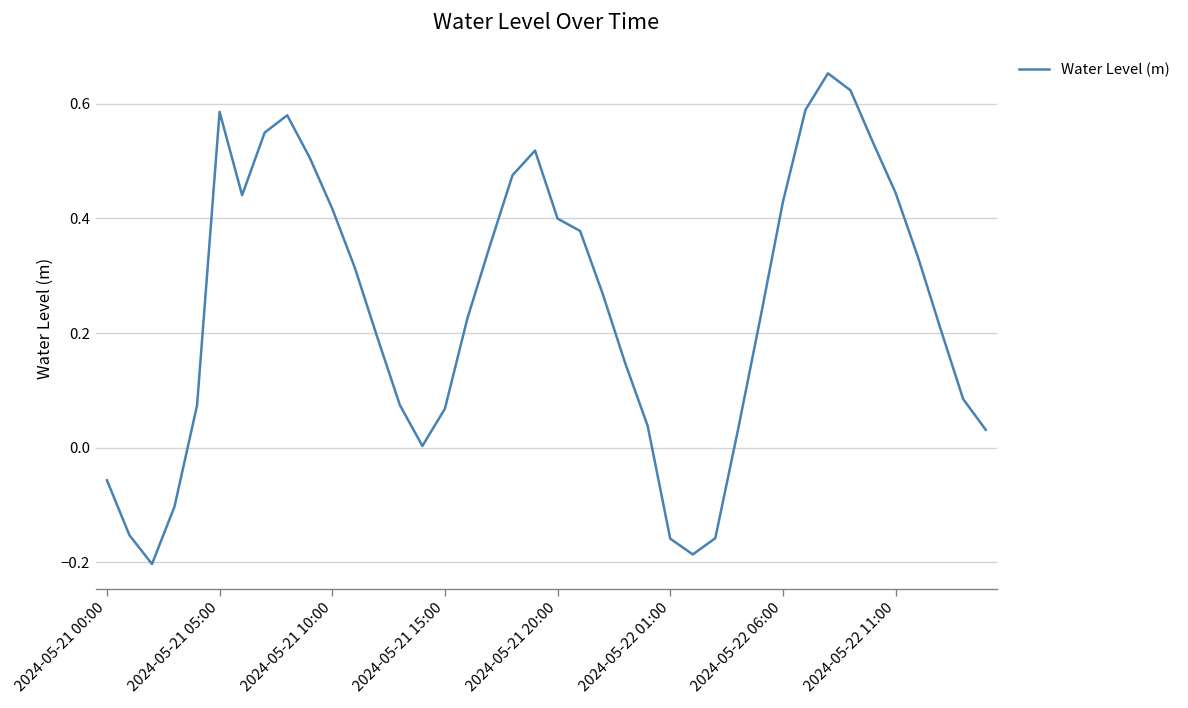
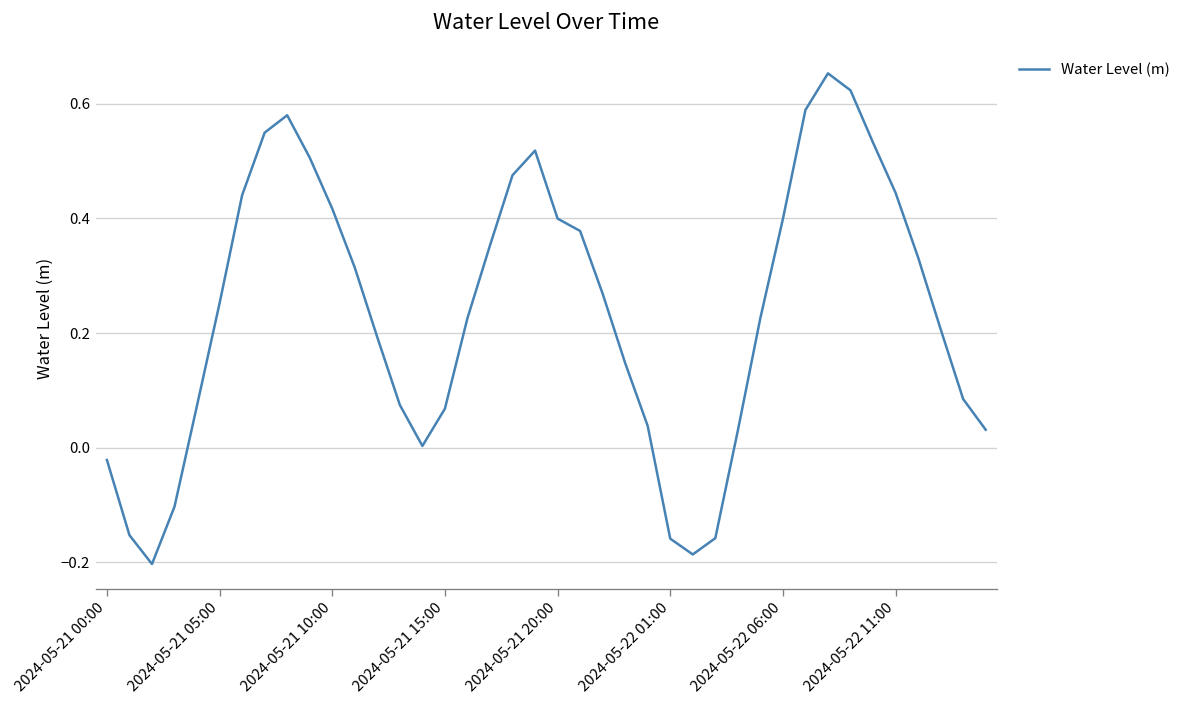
2024-05-21 00:00: -0.06 -> -0.02
2024-05-21 05:00: 0.59 -> 0.25
2024-05-22 06:00: 0.43 -> 0.40
